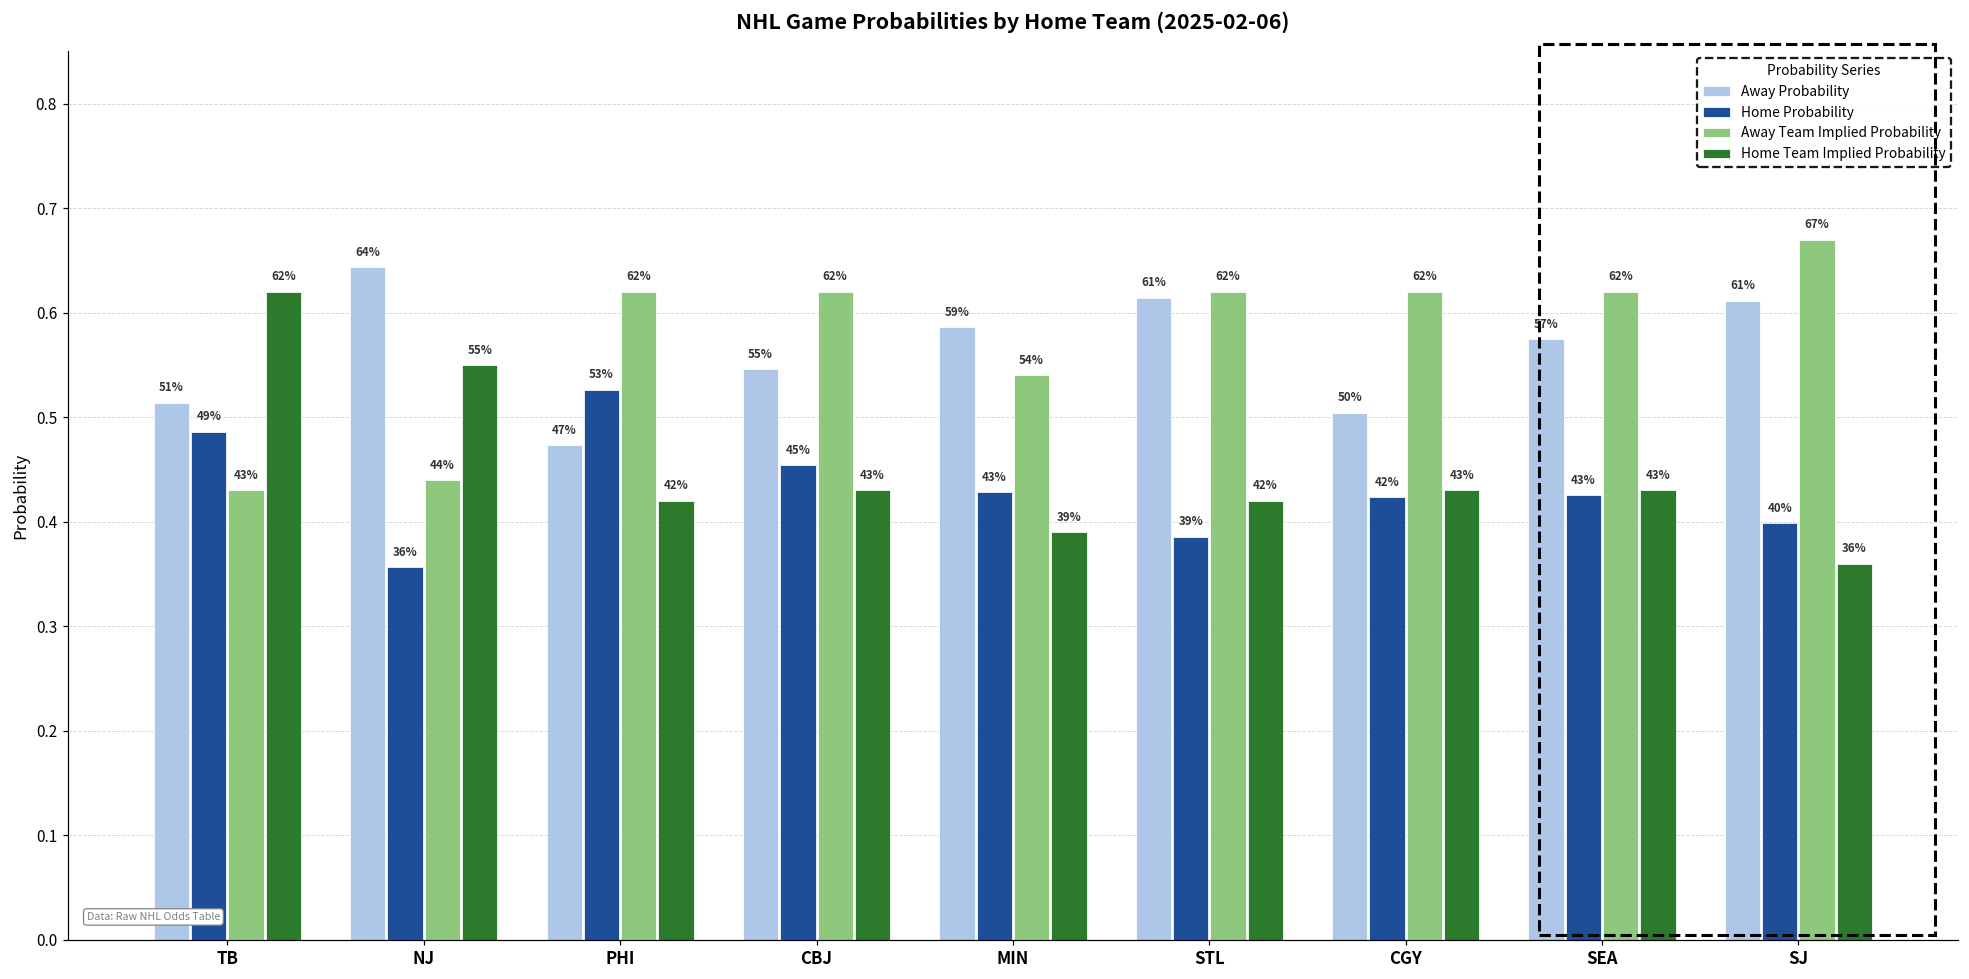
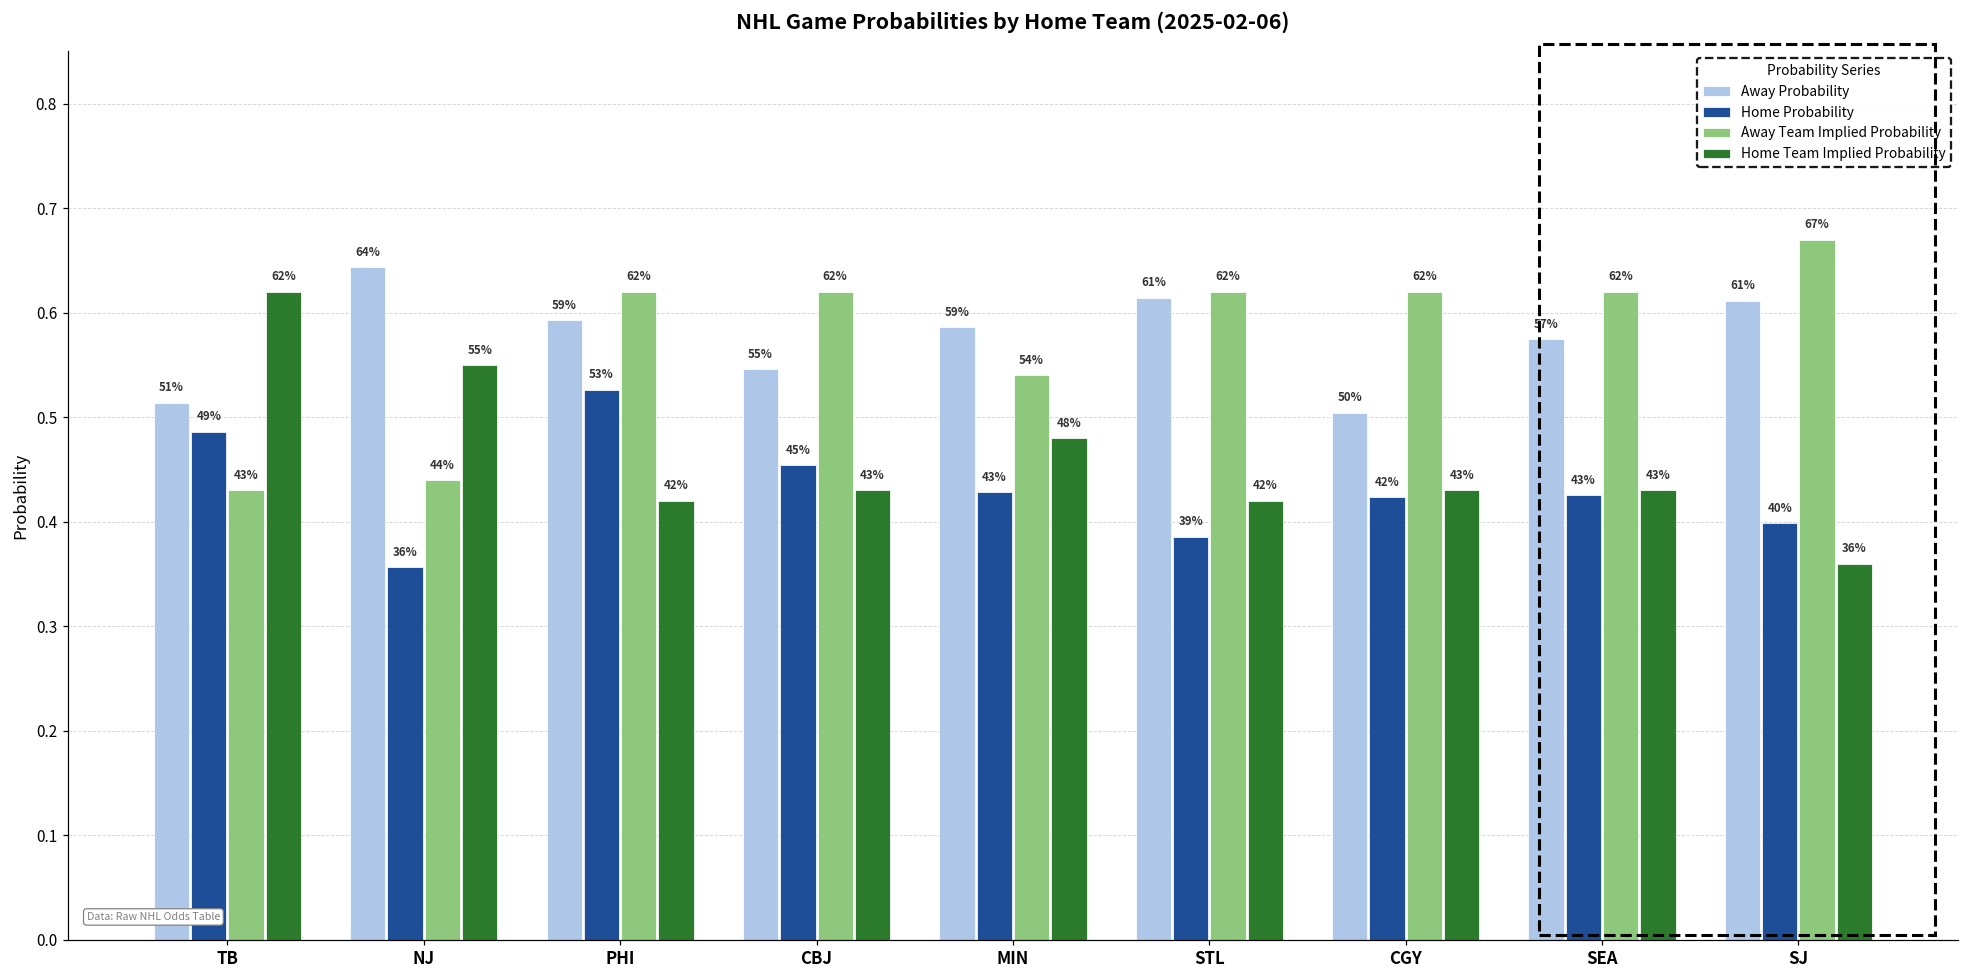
Away Probability, PHI: 47% -> 59%
Home Team Implied Probability, MIN: 39% -> 48%
